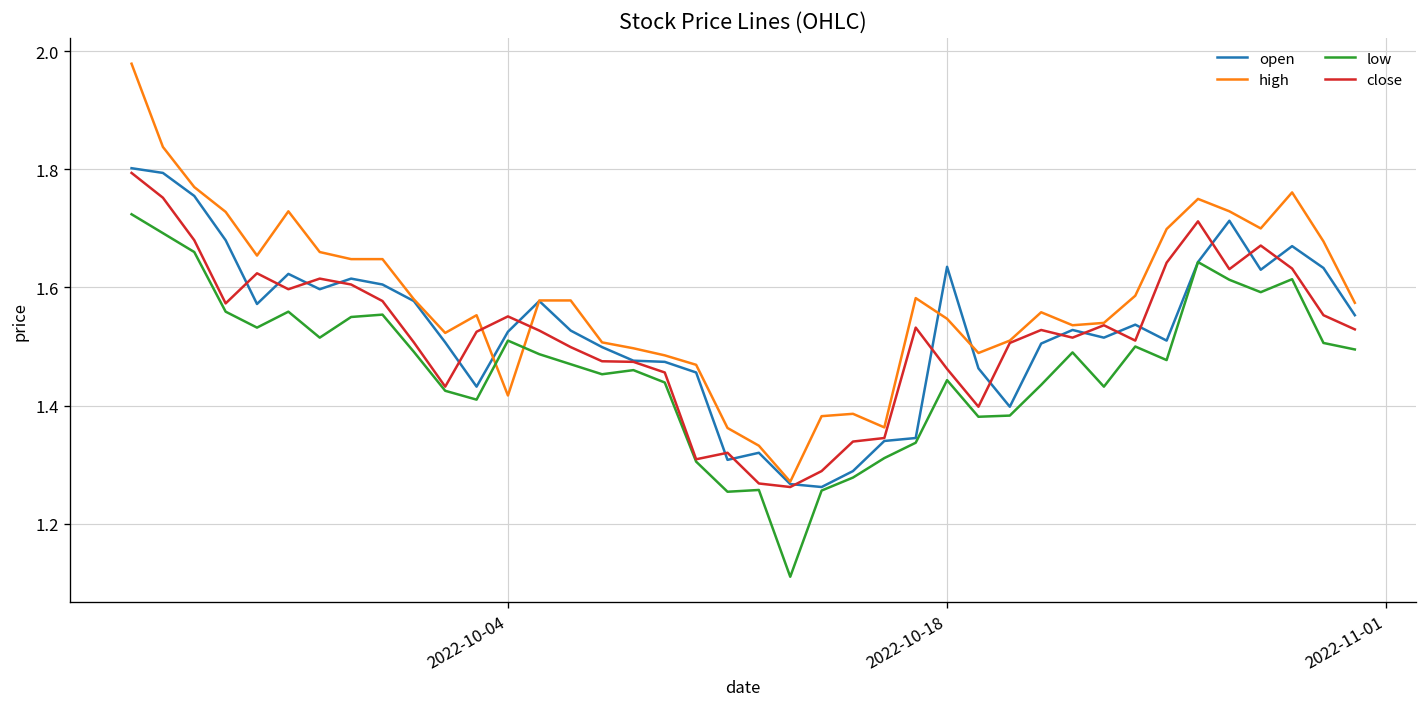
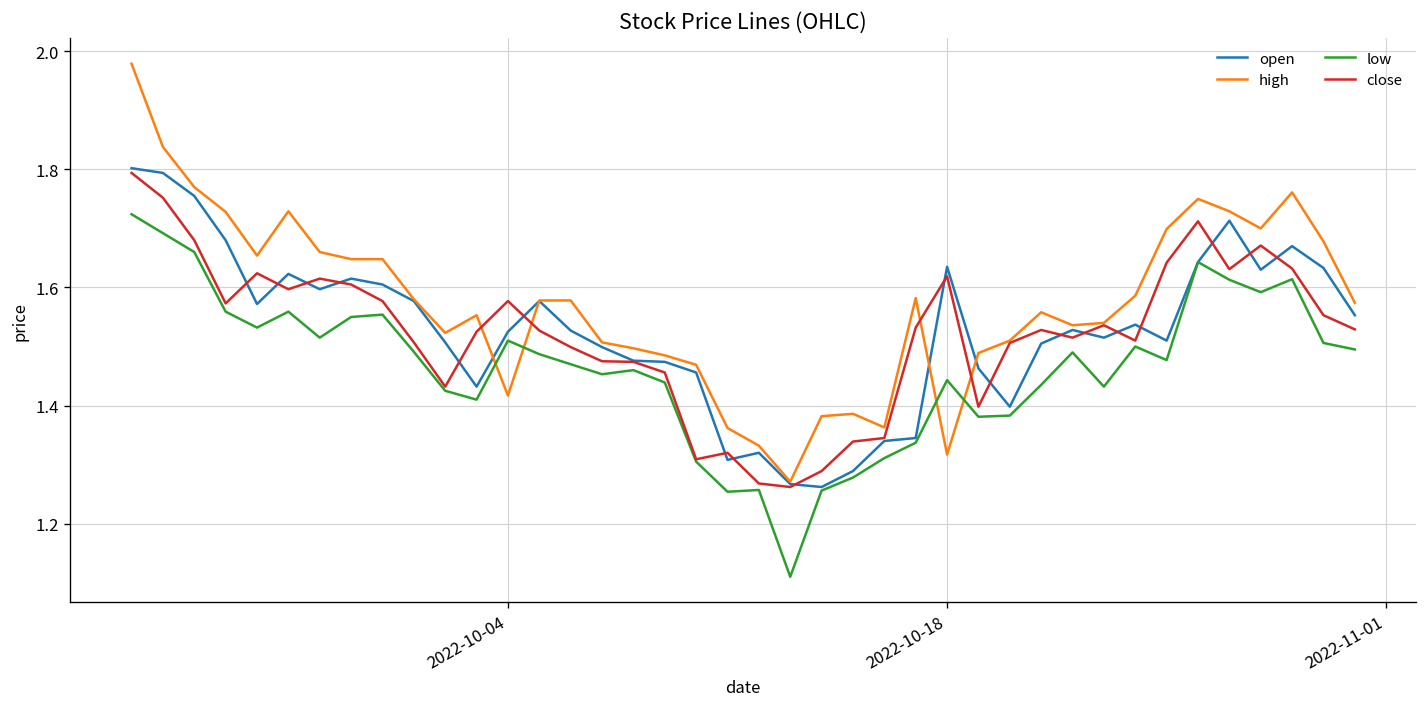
close, 2022-10-04: 1.55 -> 1.58
high, 2022-10-18: 1.55 -> 1.32
close, 2022-10-18: 1.46 -> 1.62
